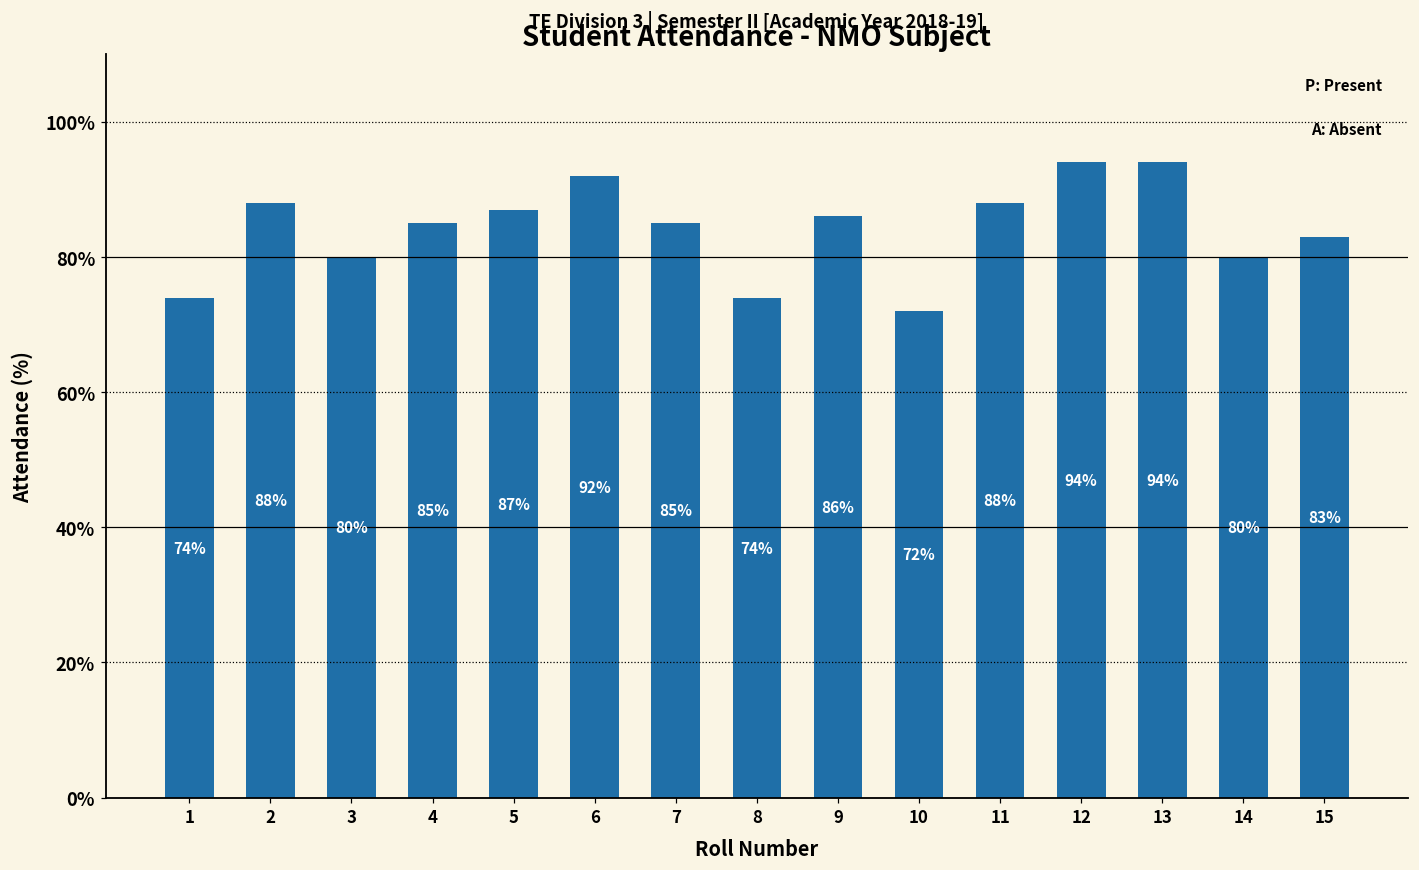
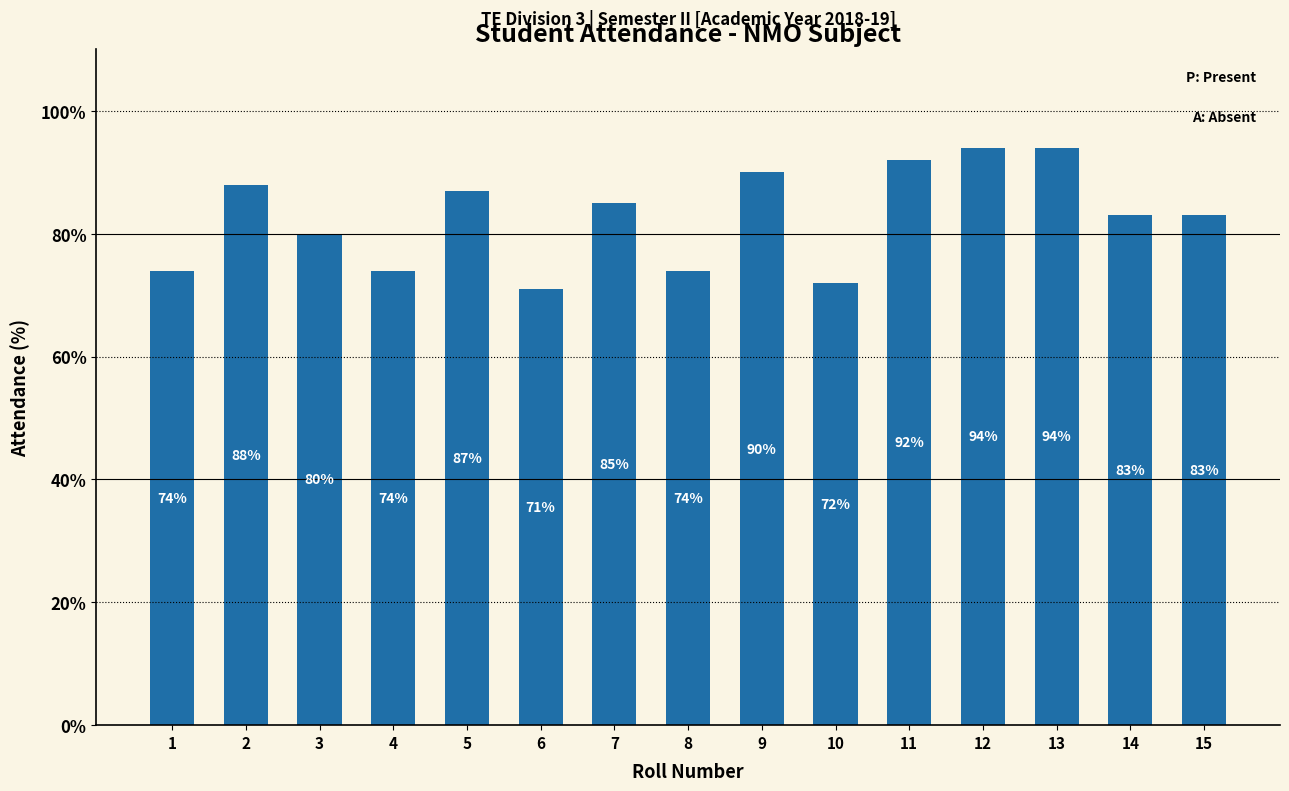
4: 85% -> 74%
6: 92% -> 71%
9: 86% -> 90%
11: 88% -> 92%
14: 80% -> 83%
